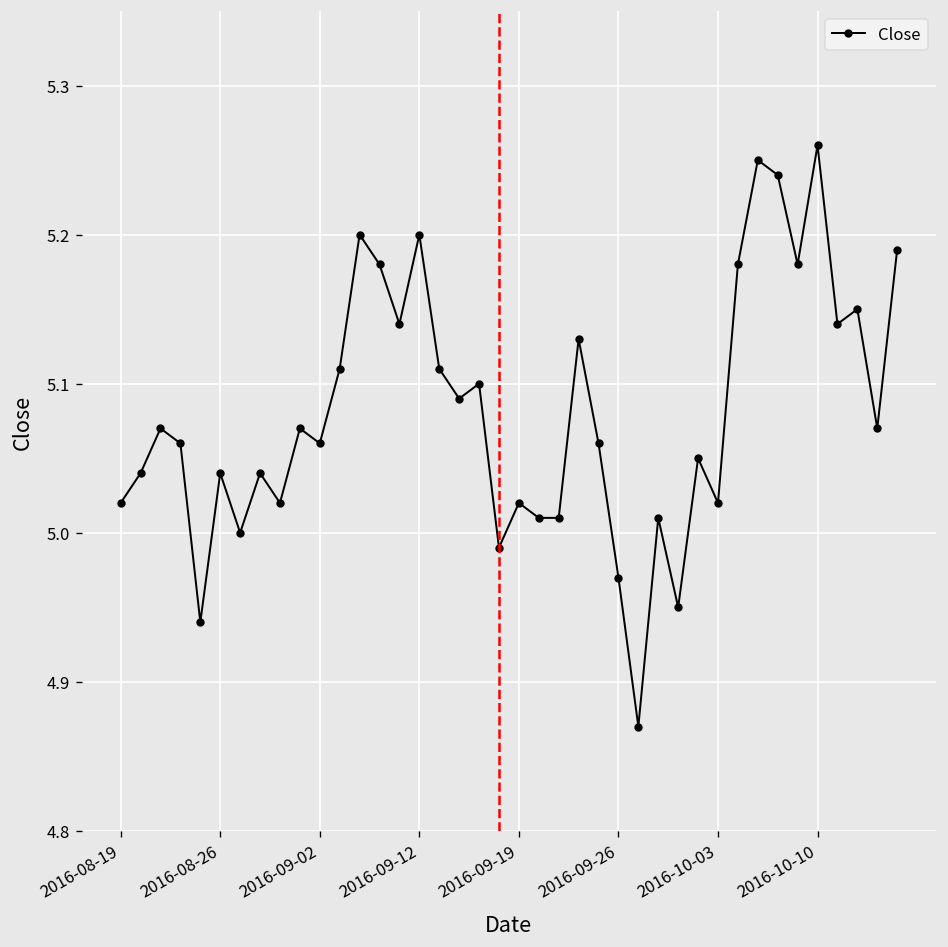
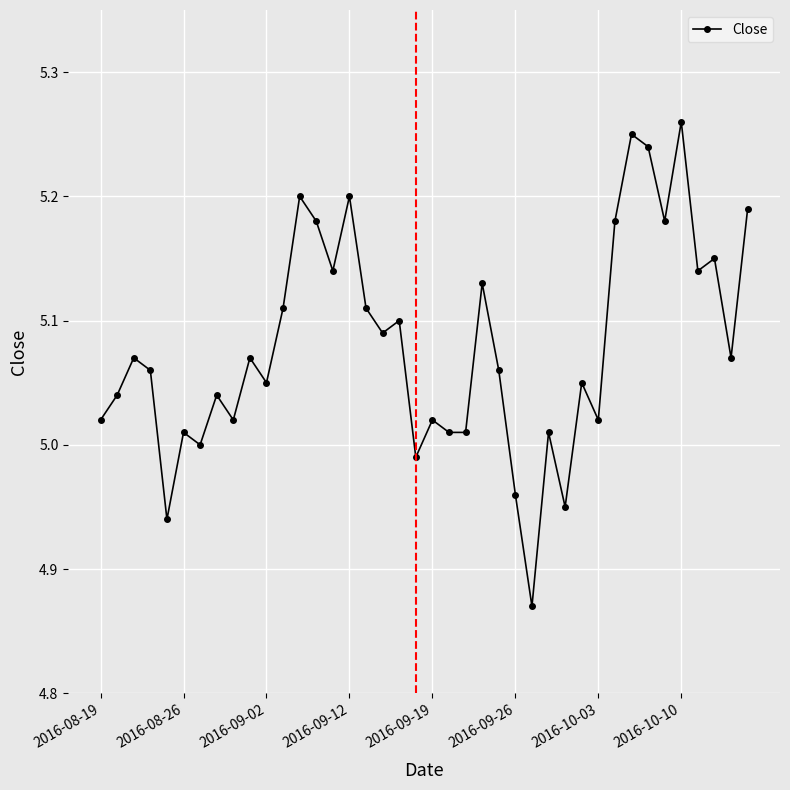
2016-08-26: 5.04 -> 5.01
2016-09-02: 5.06 -> 5.05
2016-09-26: 4.97 -> 4.96
